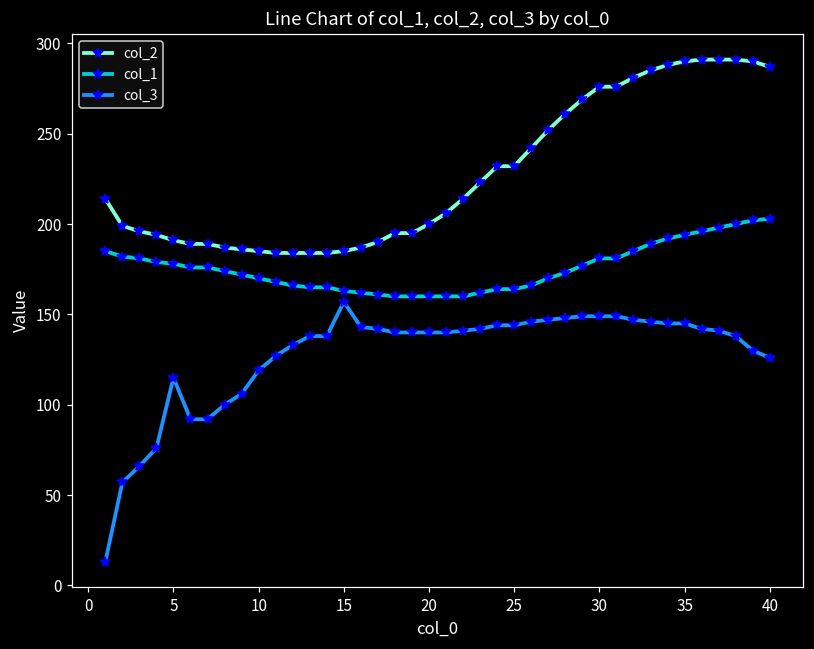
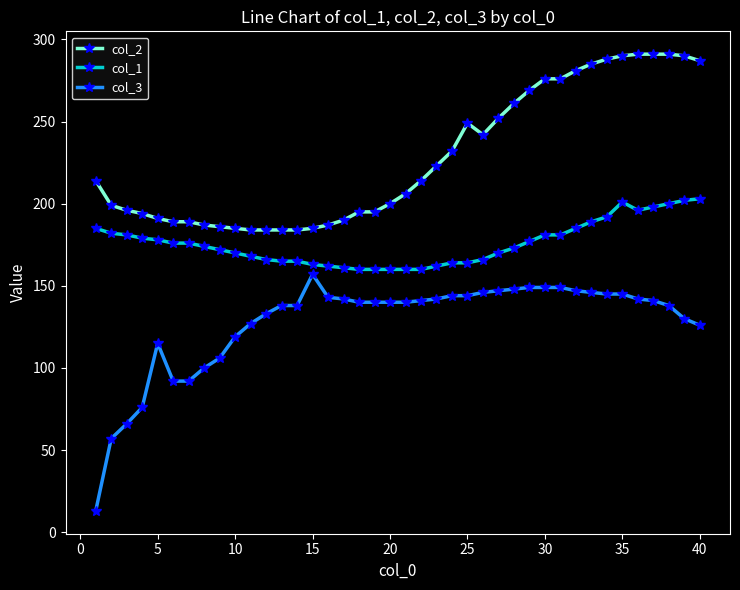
col_2, 25: 232 -> 249
col_1, 35: 194 -> 201
